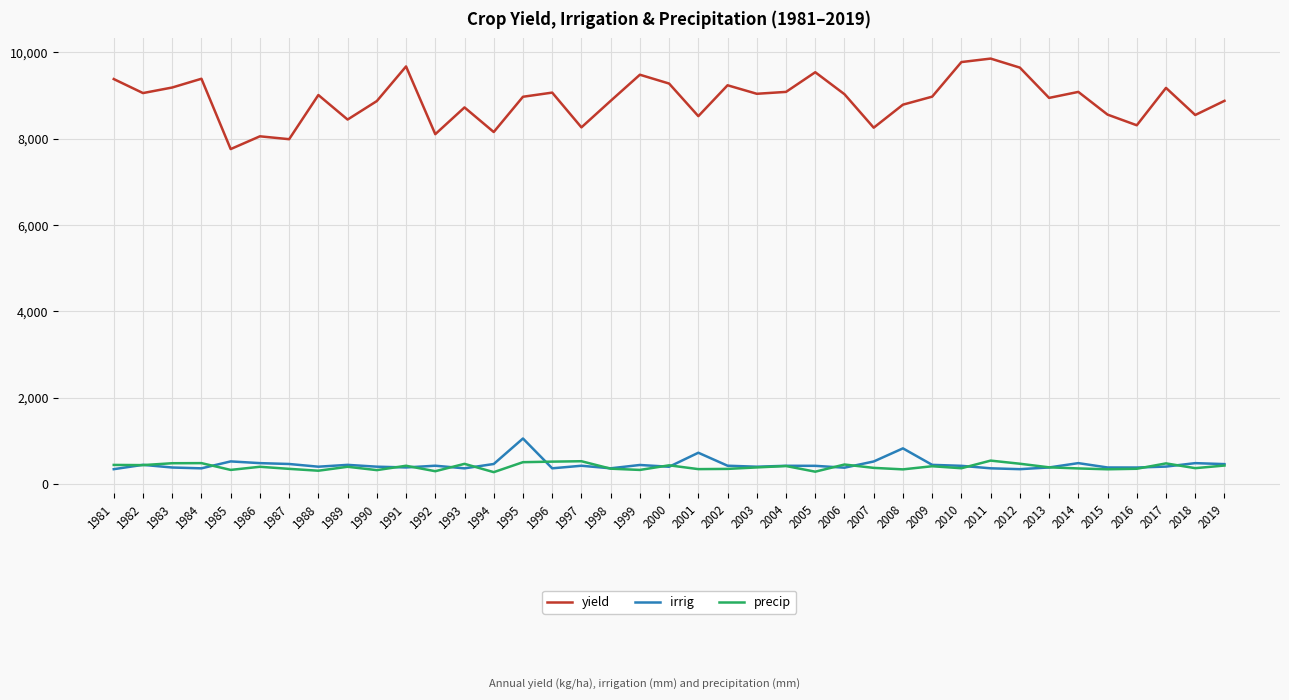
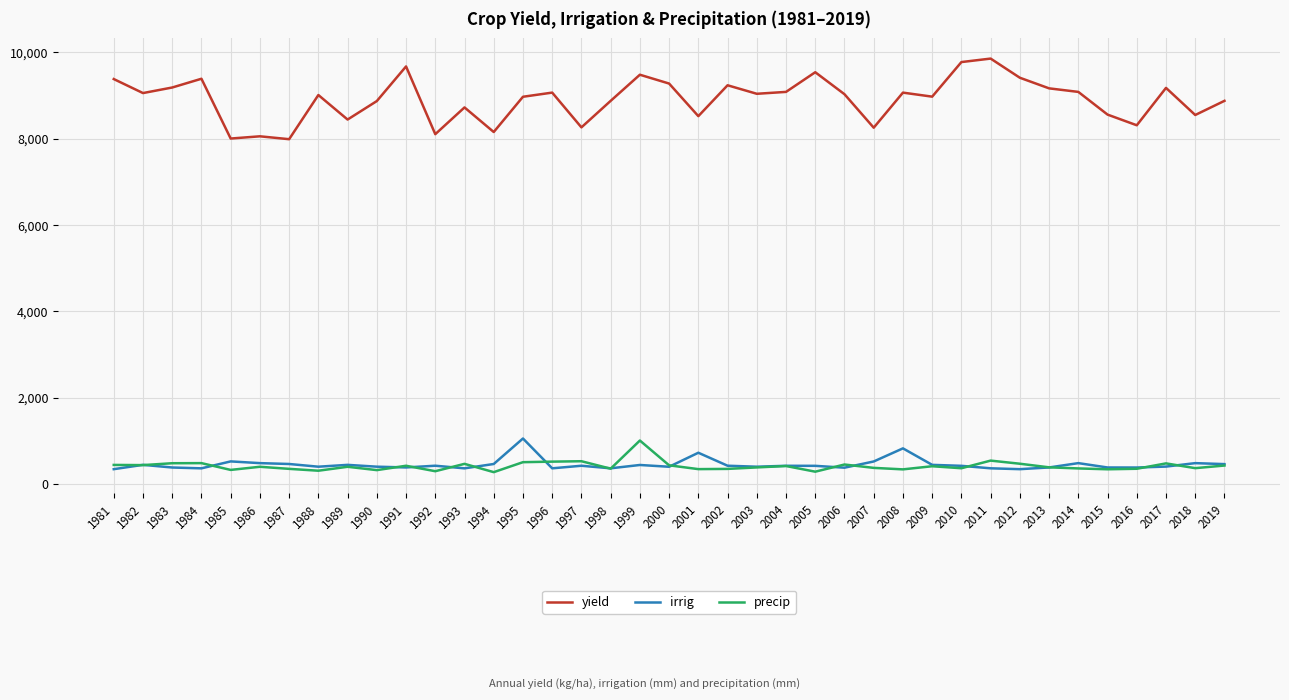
yield, 1985: 7,800 -> 8,000
precip, 1999: 300 -> 1,000
yield, 2008: 8,800 -> 9,100
yield, 2012: 9,600 -> 9,400
yield, 2013: 8,900 -> 9,200
